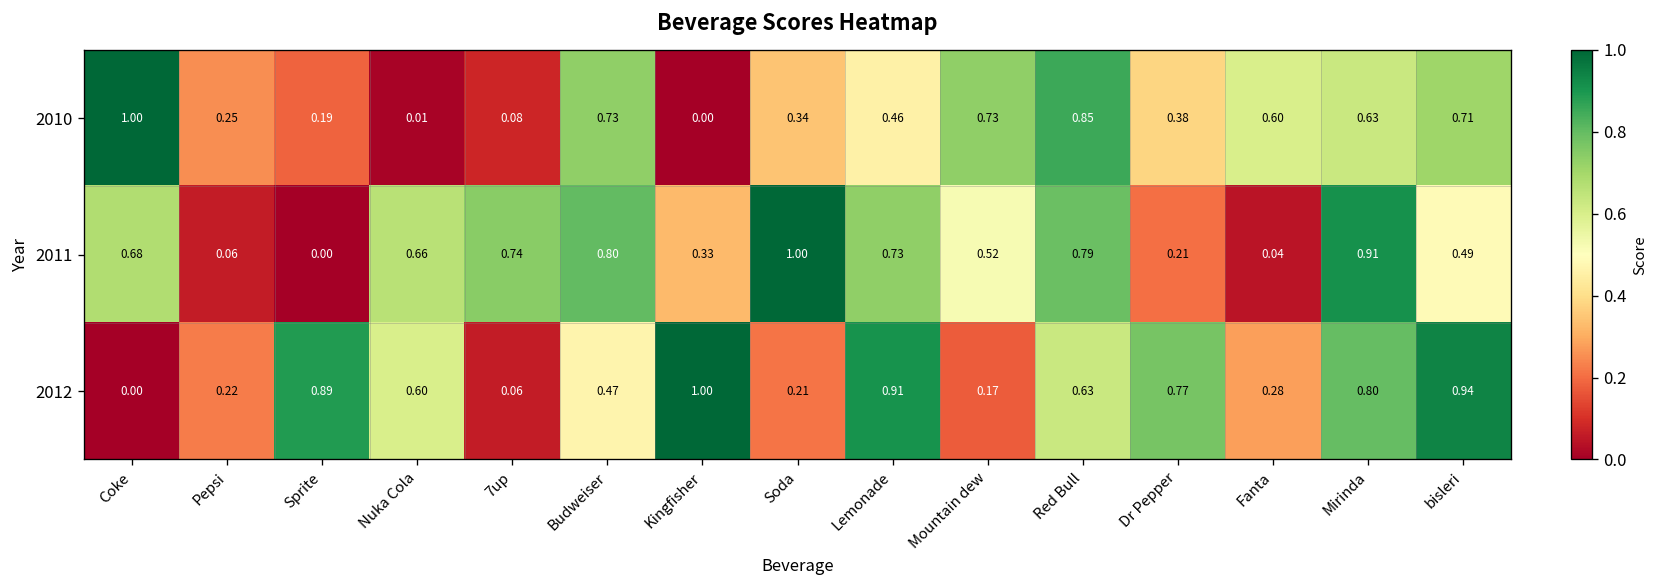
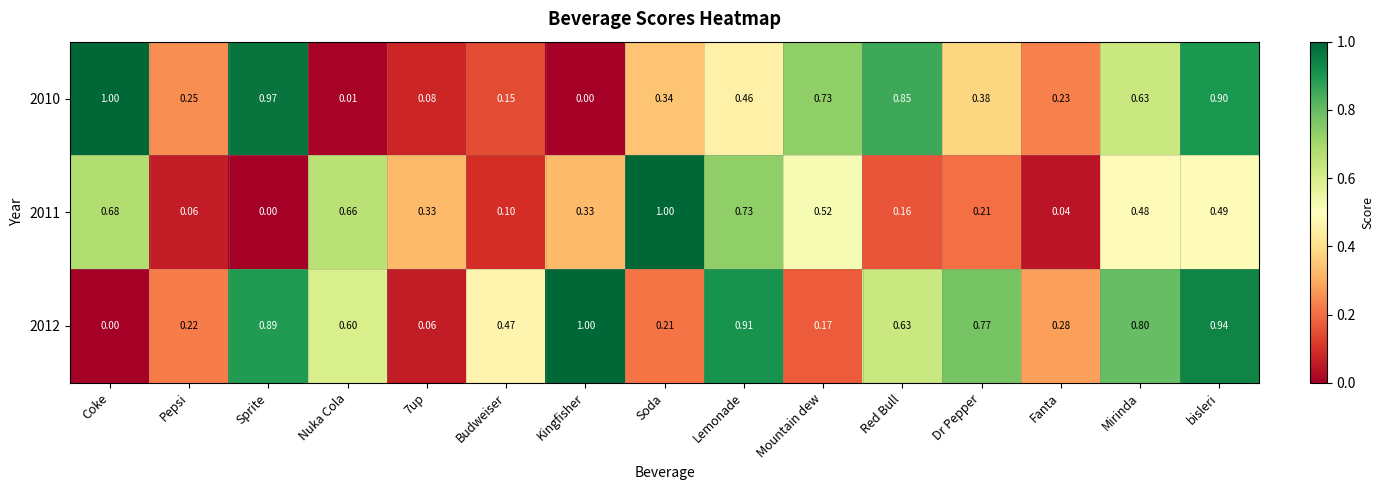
2010, Sprite: 0.19 -> 0.97
2010, Budweiser: 0.73 -> 0.15
2010, Fanta: 0.60 -> 0.23
2010, bisleri: 0.71 -> 0.90
2011, 7up: 0.74 -> 0.33
2011, Budweiser: 0.80 -> 0.10
2011, Red Bull: 0.79 -> 0.16
2011, Mirinda: 0.91 -> 0.48
